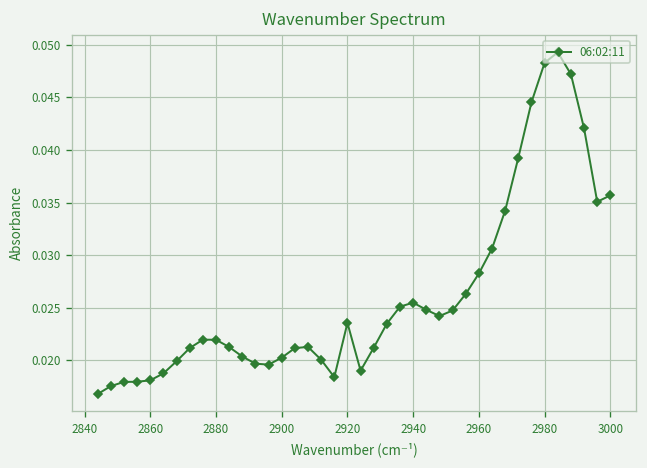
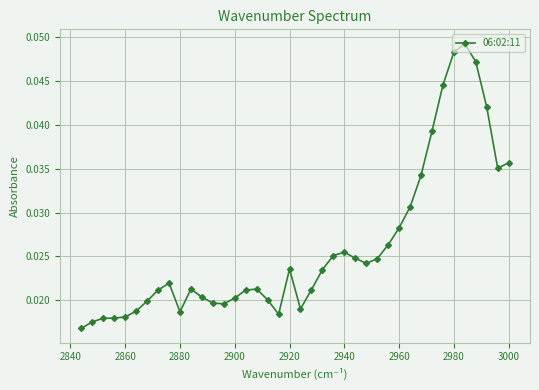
2880: 0.022 -> 0.019
